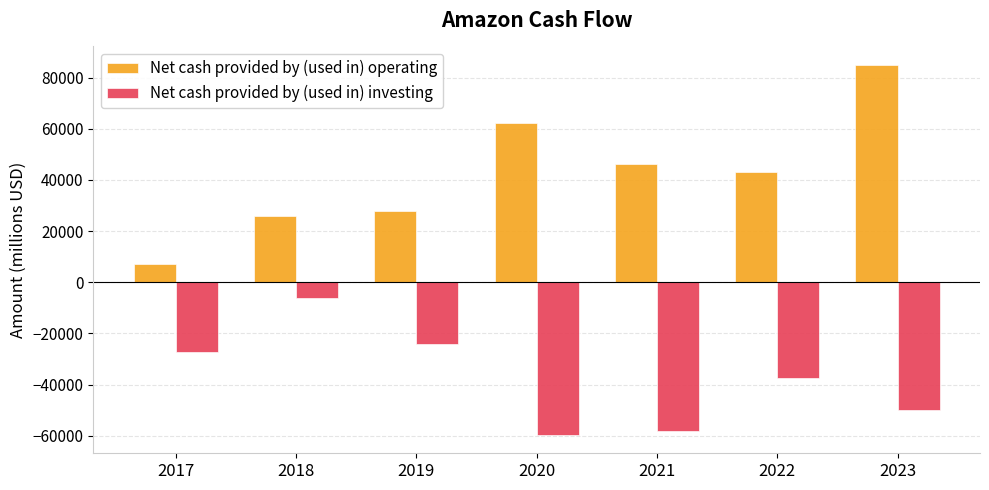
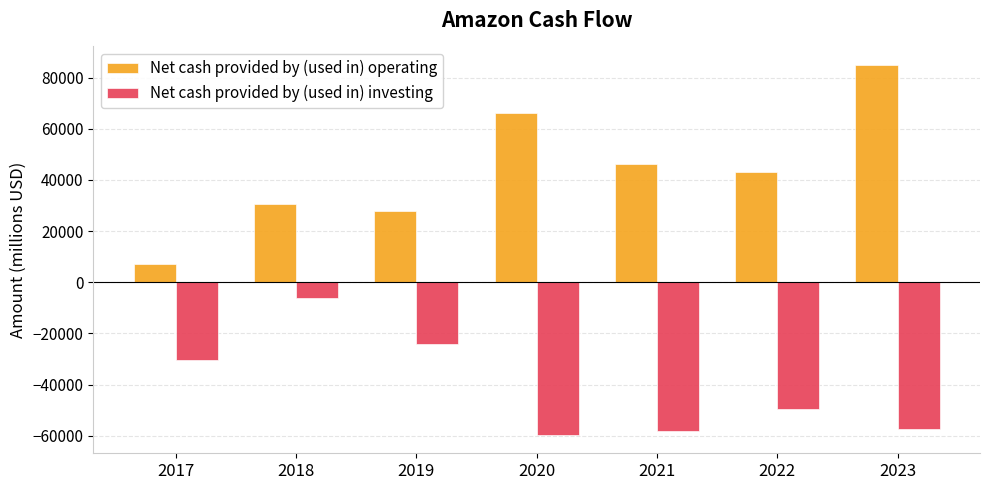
Net cash provided by (used in) investing, 2017: -27000 -> -30000
Net cash provided by (used in) operating, 2018: 26000 -> 31000
Net cash provided by (used in) operating, 2020: 62000 -> 66000
Net cash provided by (used in) investing, 2022: -38000 -> -50000
Net cash provided by (used in) investing, 2023: -50000 -> -57000
